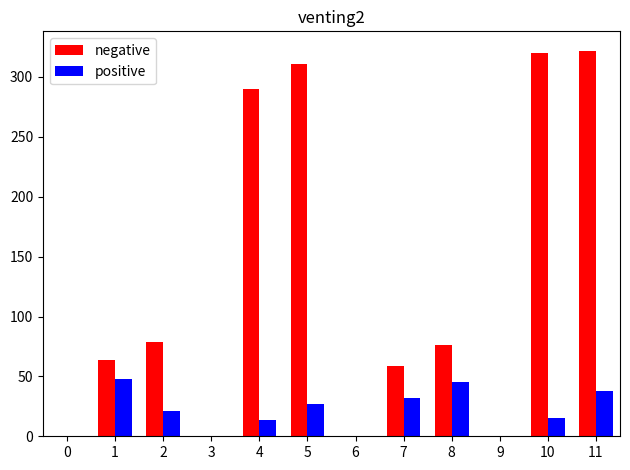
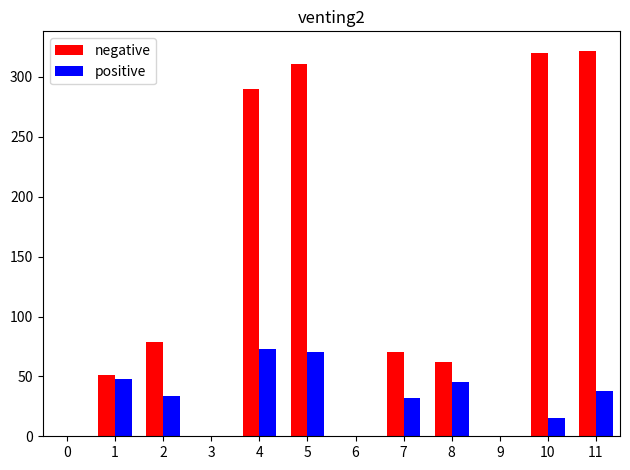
negative, 1: 64 -> 51
positive, 2: 21 -> 34
positive, 4: 14 -> 73
positive, 5: 27 -> 70
negative, 7: 59 -> 70
negative, 8: 76 -> 62
